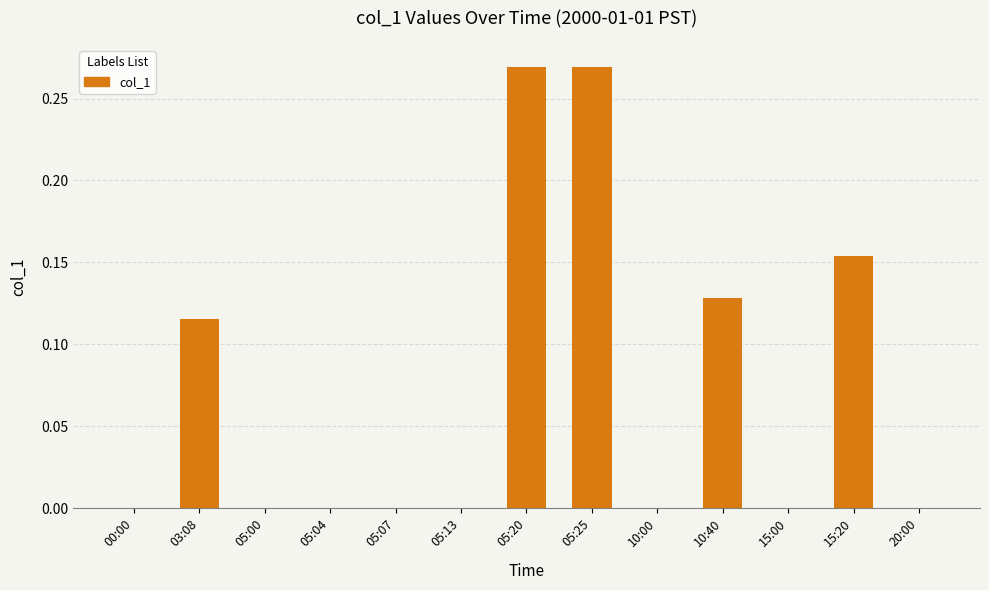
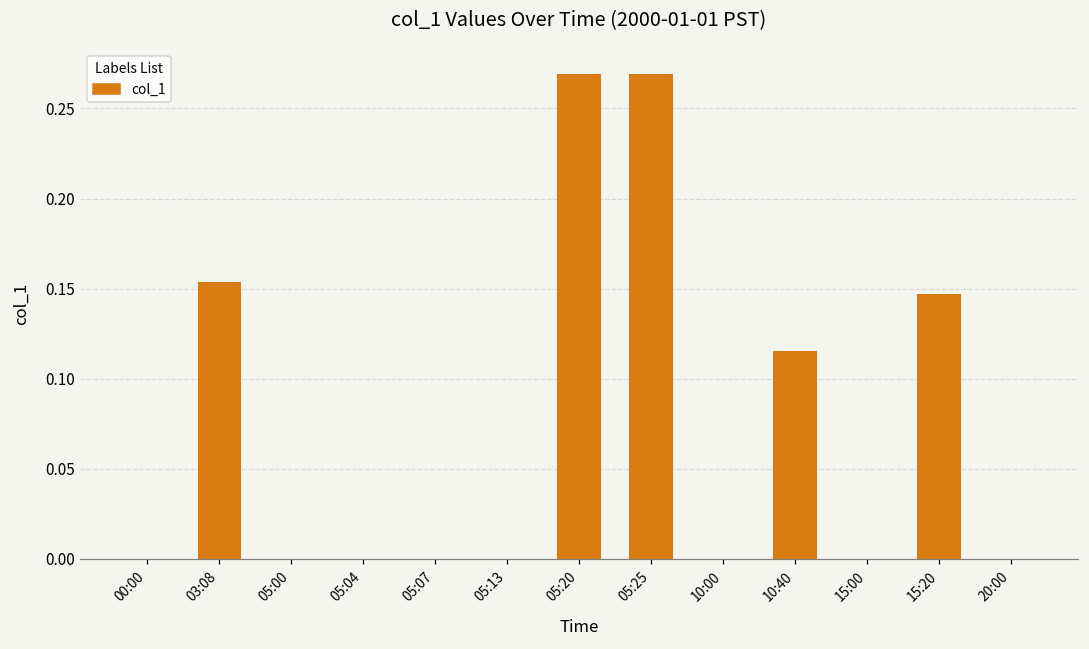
03:08: 0.116 -> 0.154
10:40: 0.128 -> 0.115
15:20: 0.154 -> 0.147
